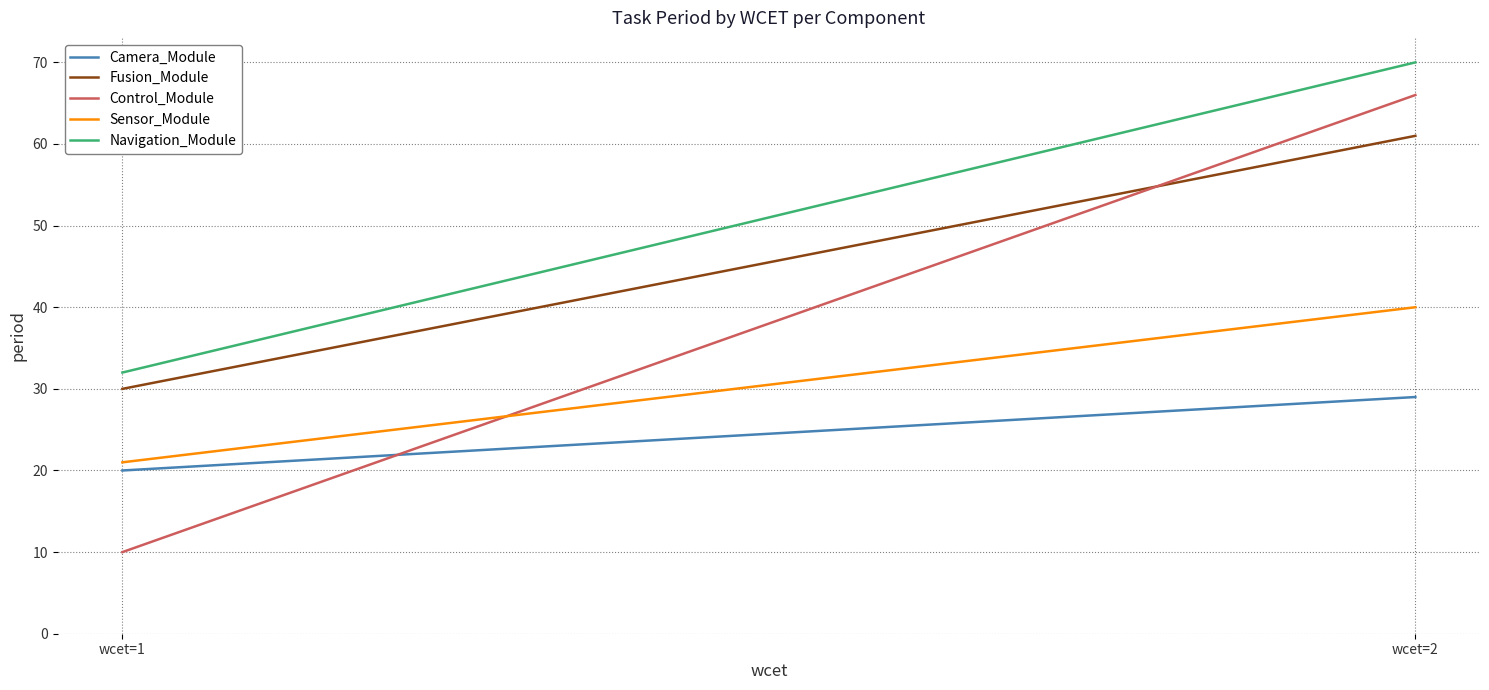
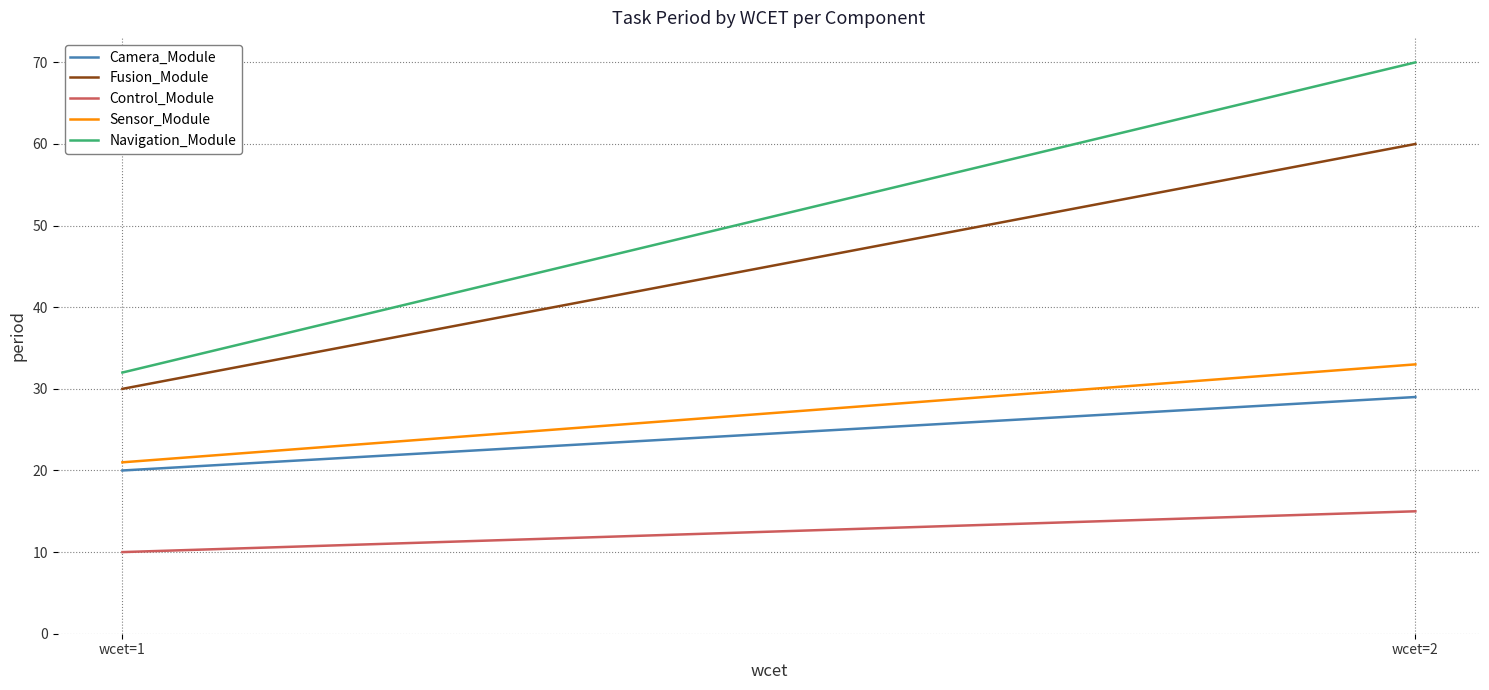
Fusion_Module, wcet=2: 61 -> 60
Control_Module, wcet=2: 66 -> 15
Sensor_Module, wcet=2: 40 -> 33
